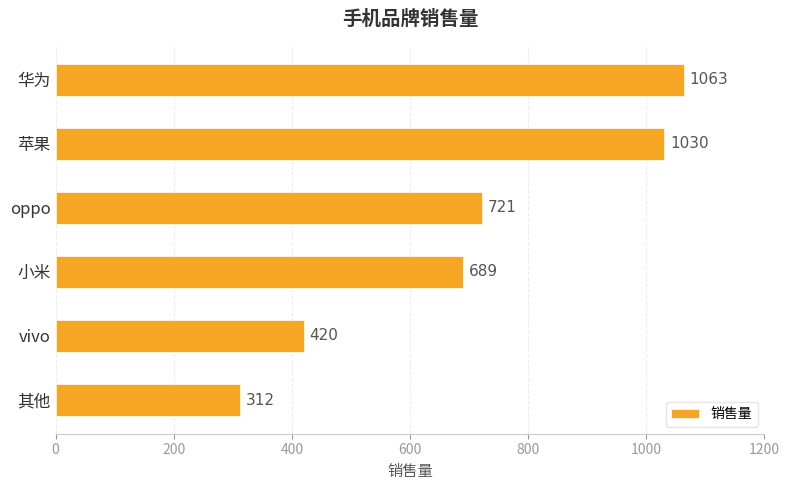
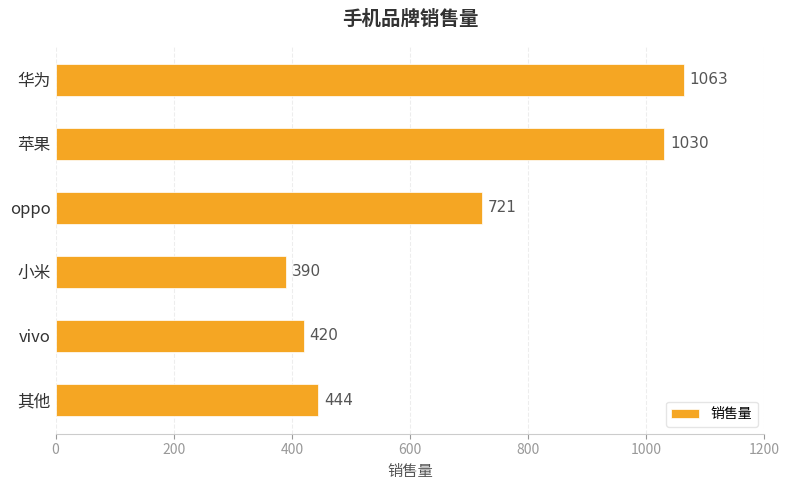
小米: 689 -> 390
其他: 312 -> 444
